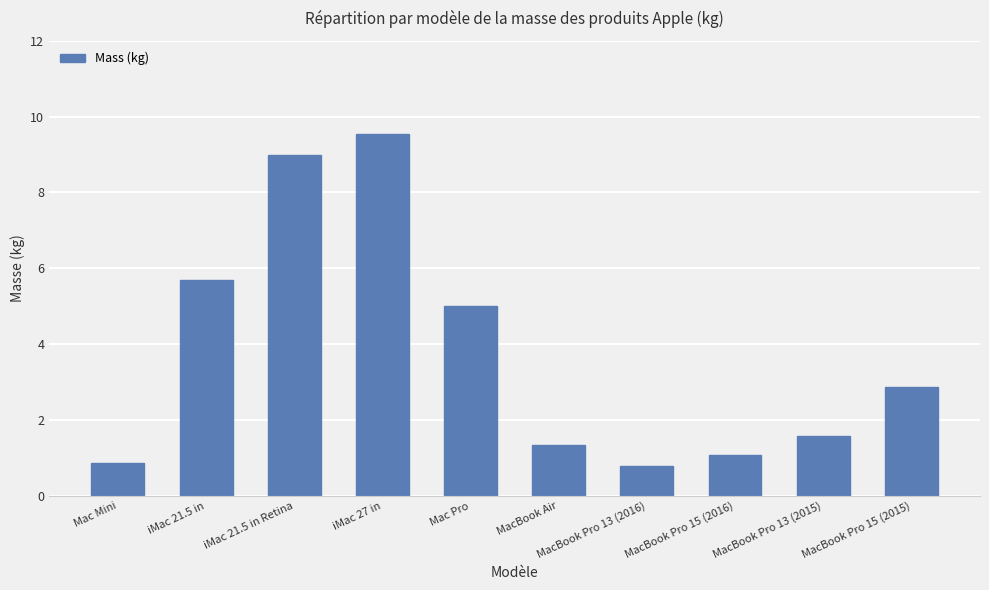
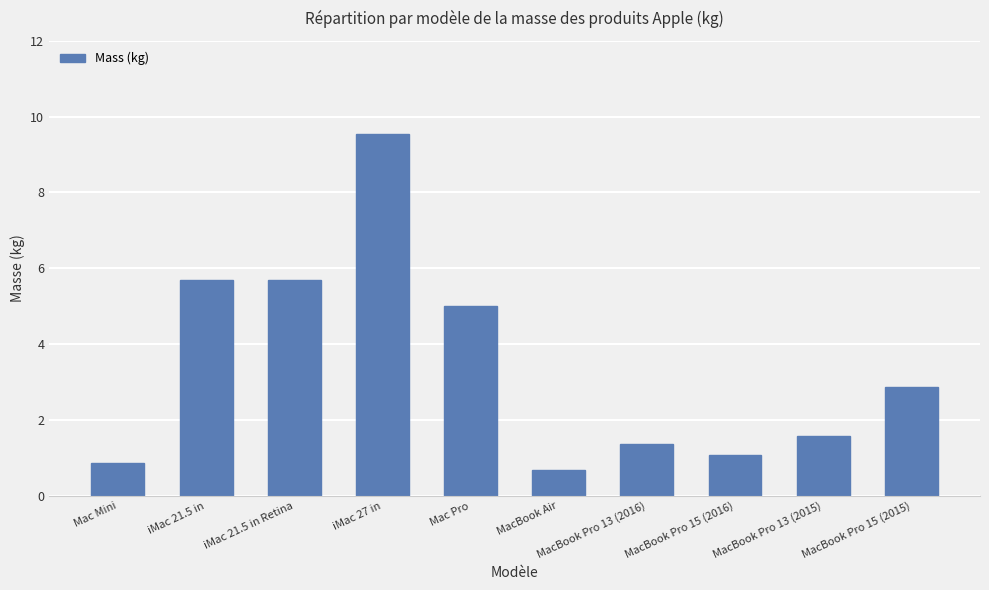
iMac 21.5 in Retina: 9.0 -> 5.7
MacBook Air: 1.4 -> 0.7
MacBook Pro 13 (2016): 0.8 -> 1.4
